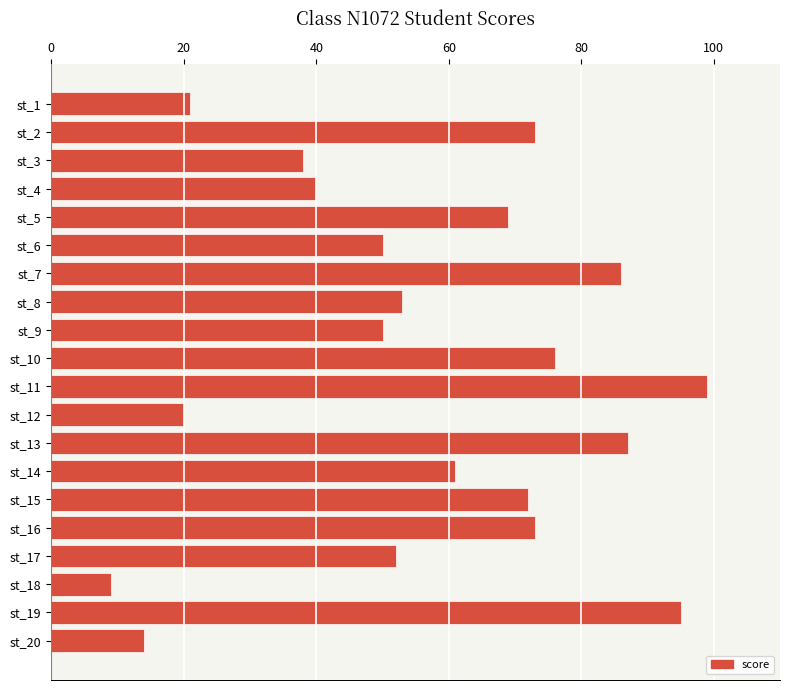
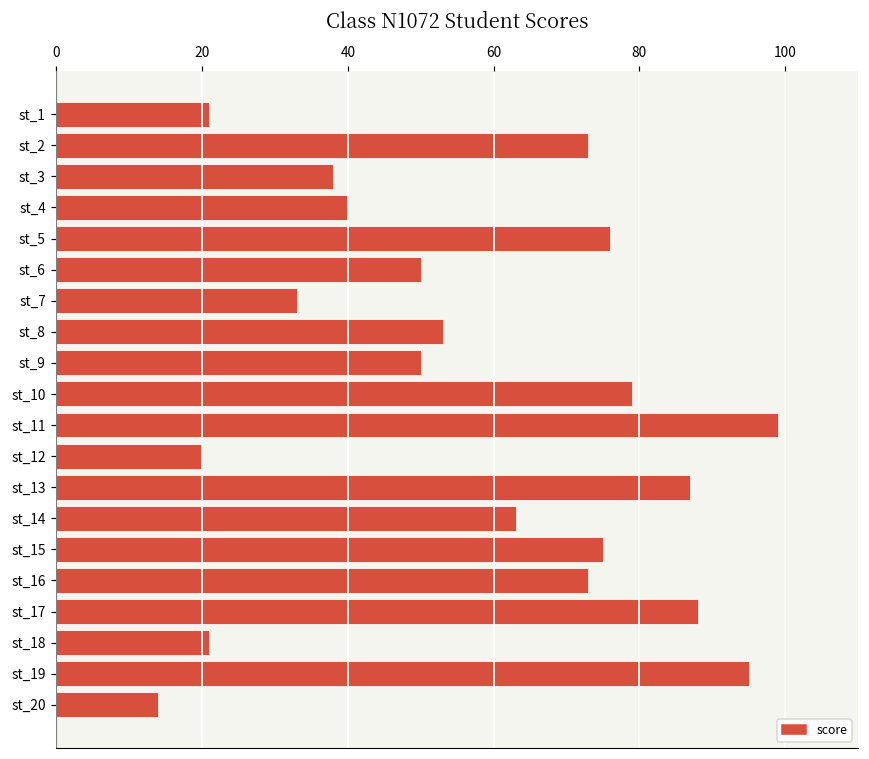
st_5: 69 -> 76
st_7: 86 -> 33
st_10: 76 -> 79
st_14: 61 -> 63
st_15: 72 -> 75
st_17: 52 -> 88
st_18: 9 -> 21
